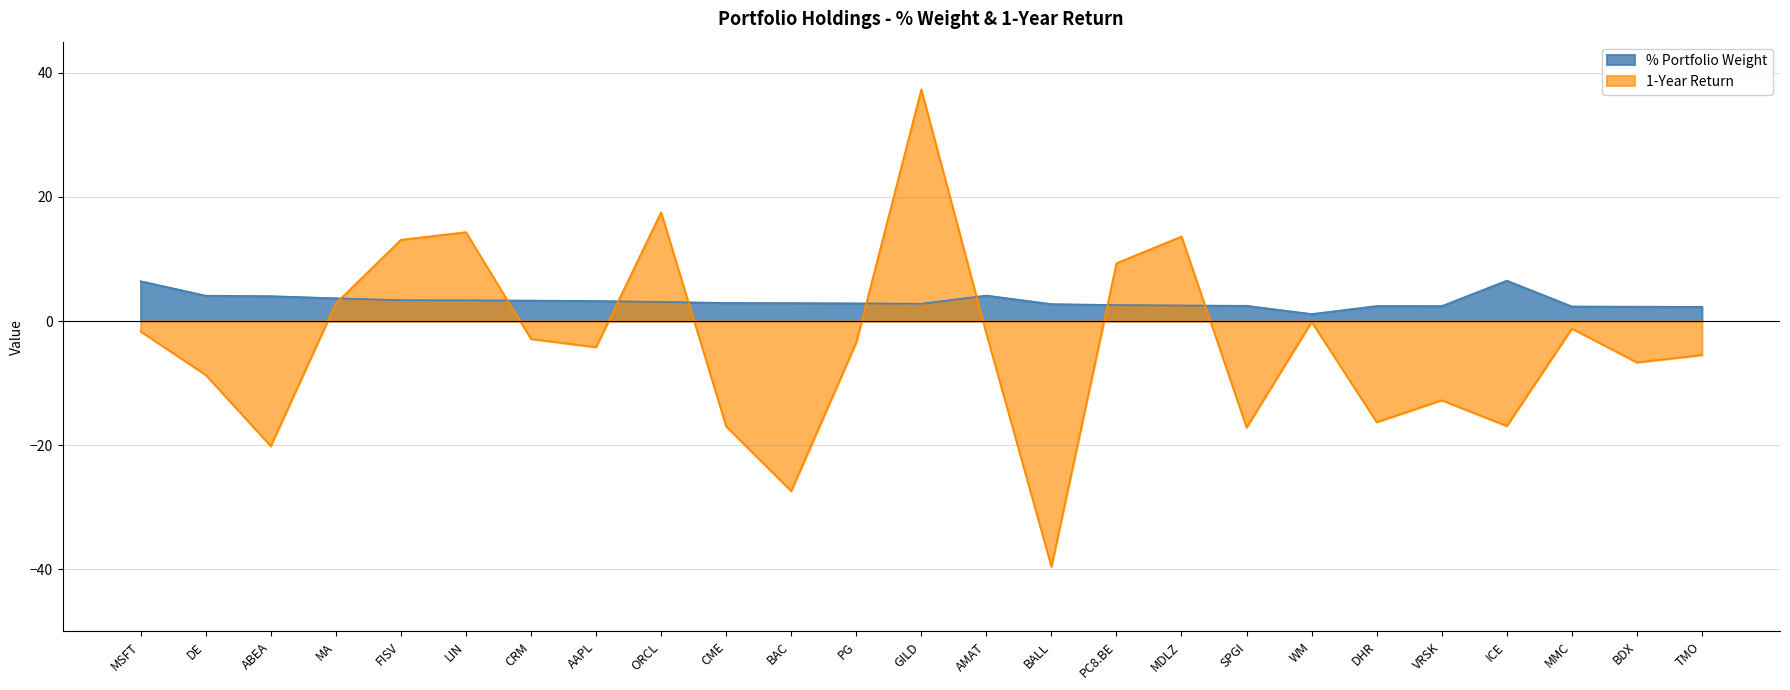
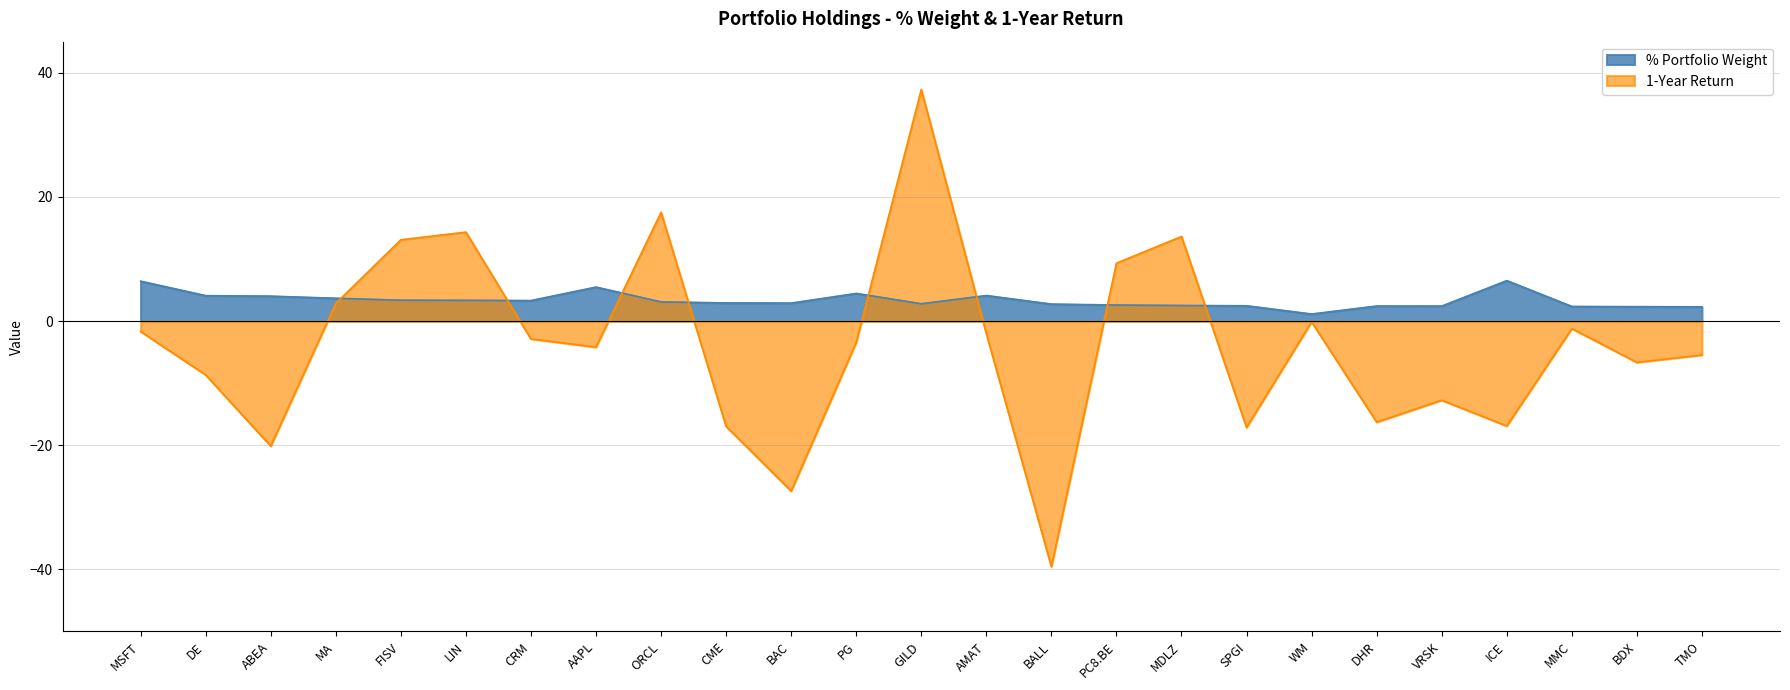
% Portfolio Weight, AAPL: 3 -> 5
% Portfolio Weight, PG: 3 -> 4
